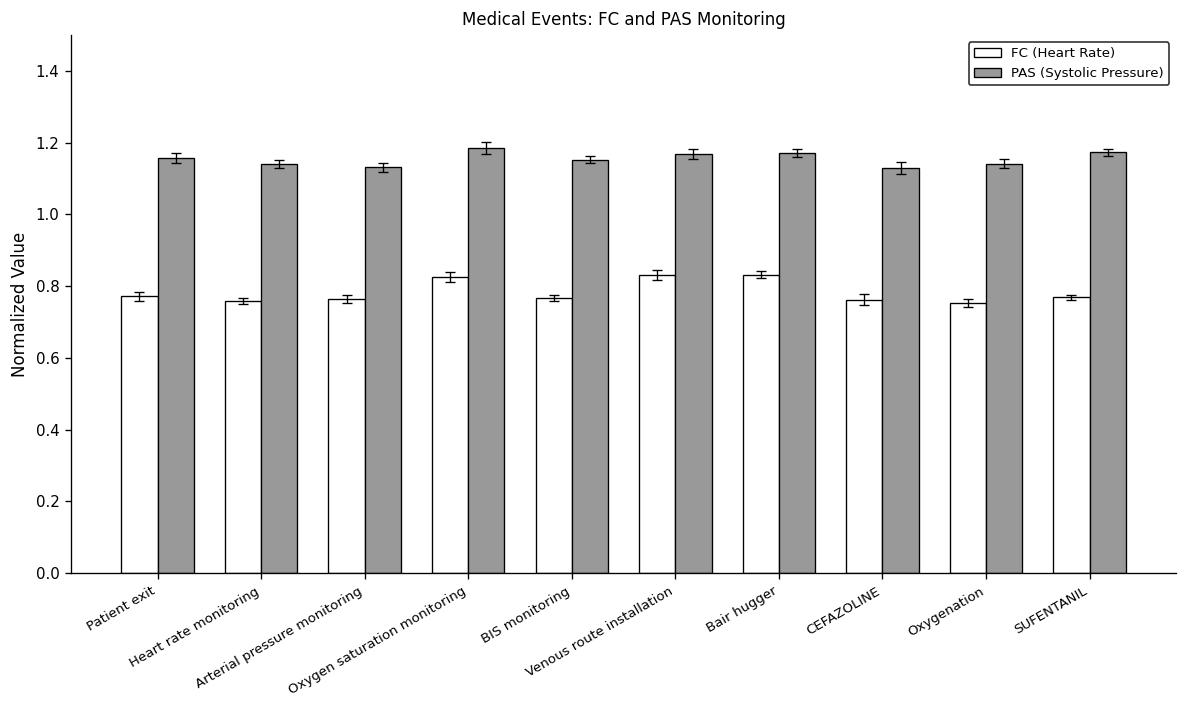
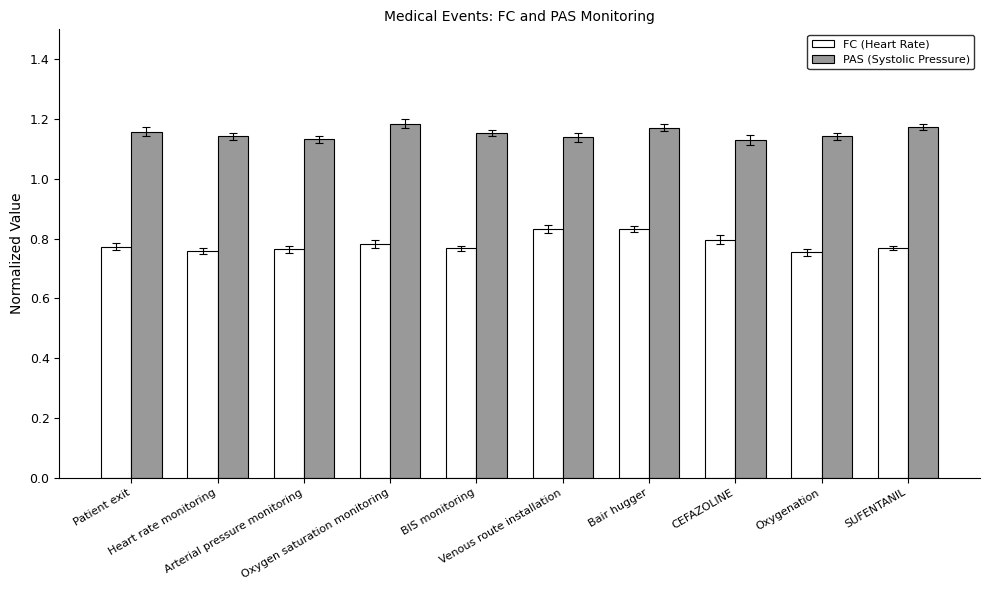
FC (Heart Rate), Oxygen saturation monitoring: 0.83 -> 0.78
PAS (Systolic Pressure), Venous route installation: 1.17 -> 1.14
FC (Heart Rate), CEFAZOLINE: 0.76 -> 0.80
